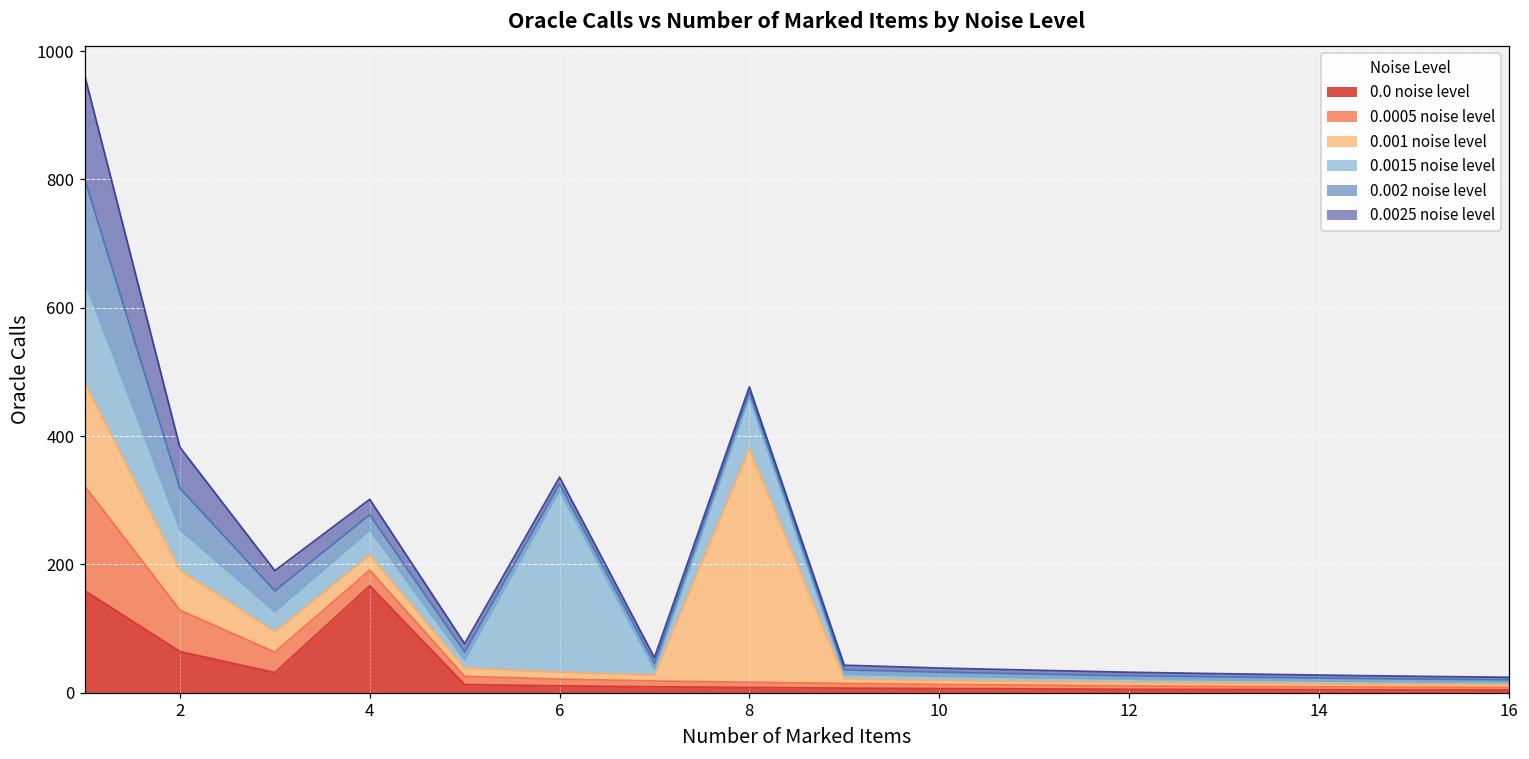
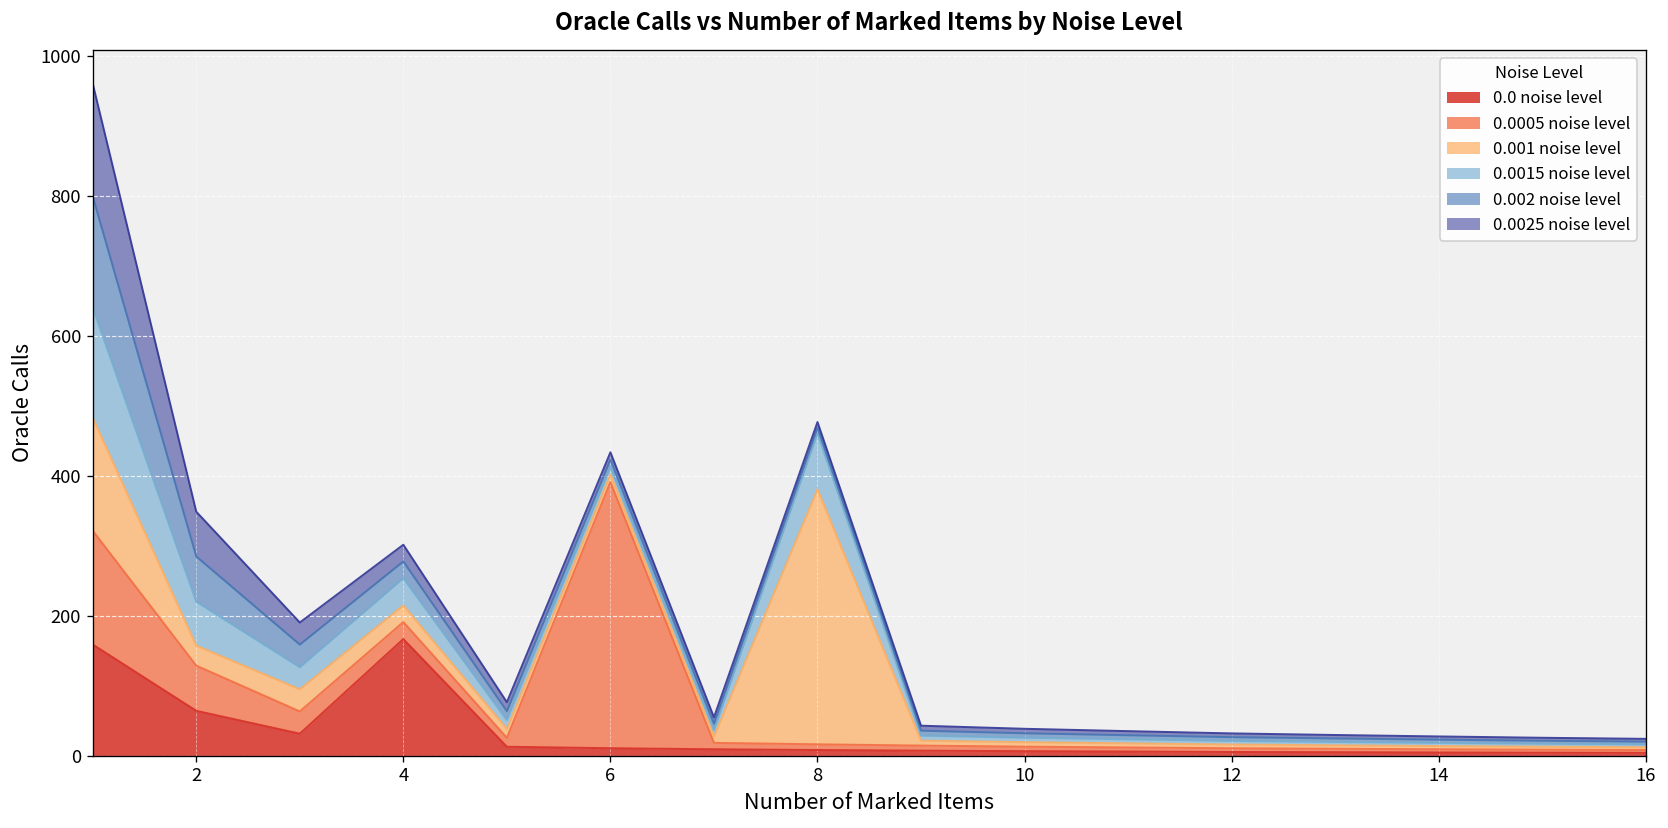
0.001 noise level, 2: 60 -> 30
0.0005 noise level, 6: 10 -> 380
0.0015 noise level, 6: 280 -> 10
